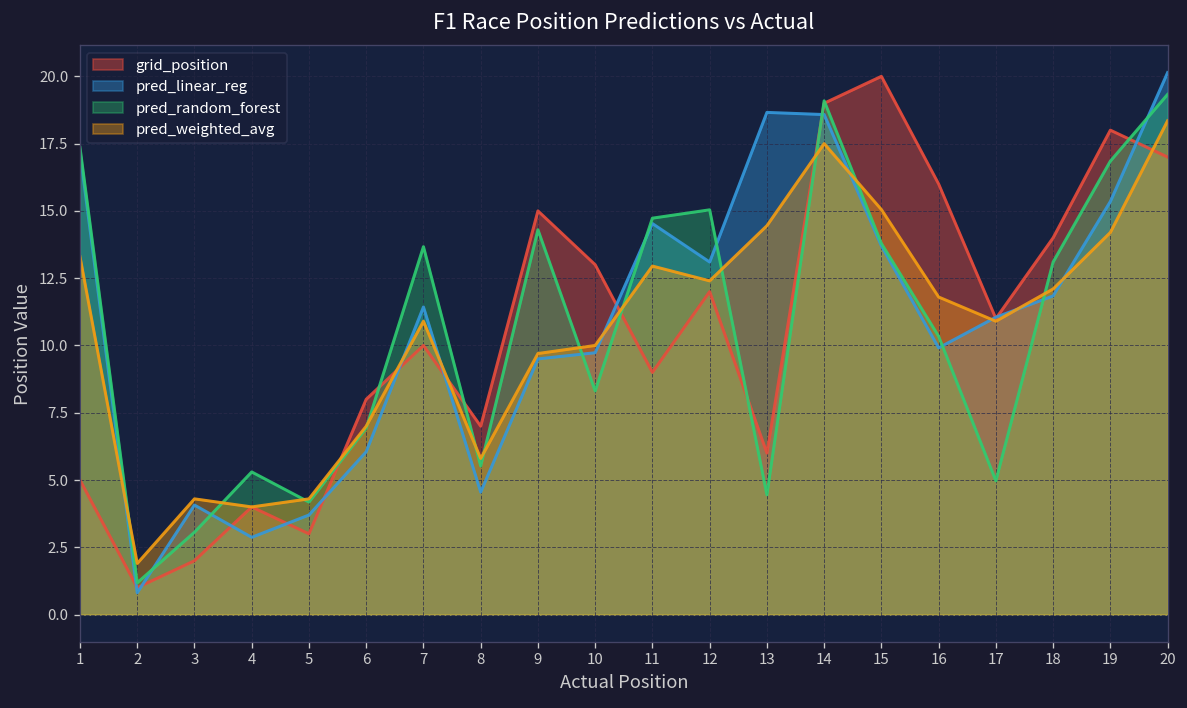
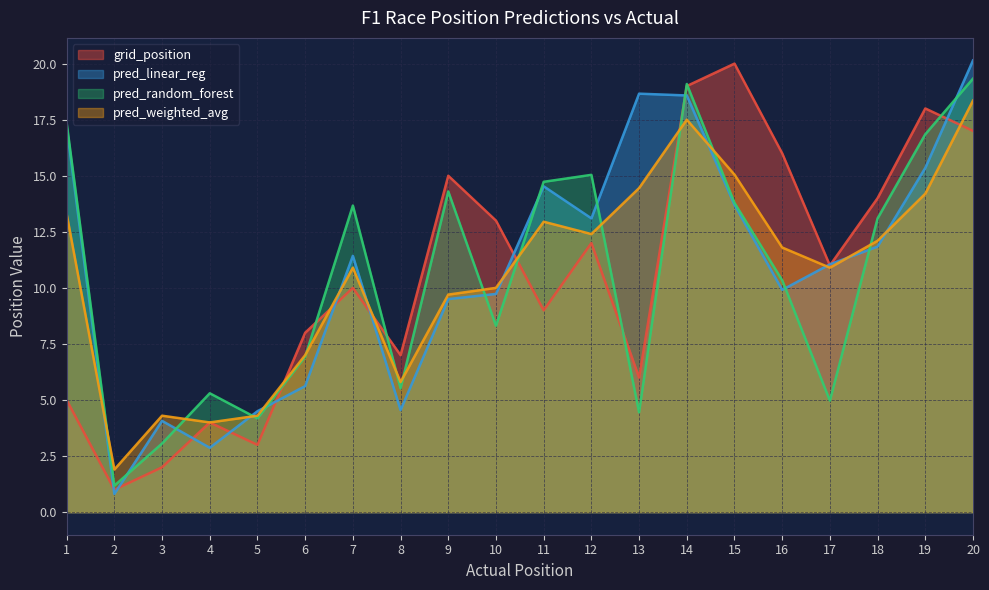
pred_linear_reg, 5: 3.7 -> 4.5
pred_linear_reg, 6: 6.1 -> 5.6
